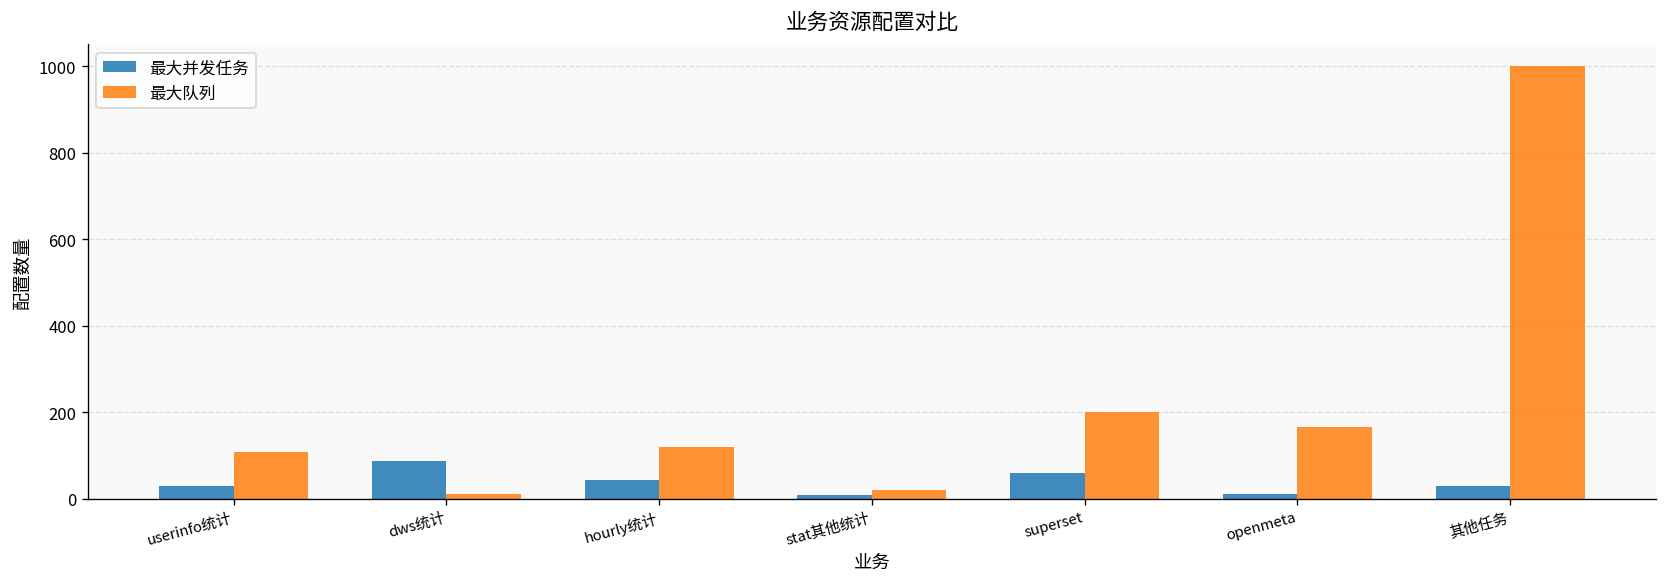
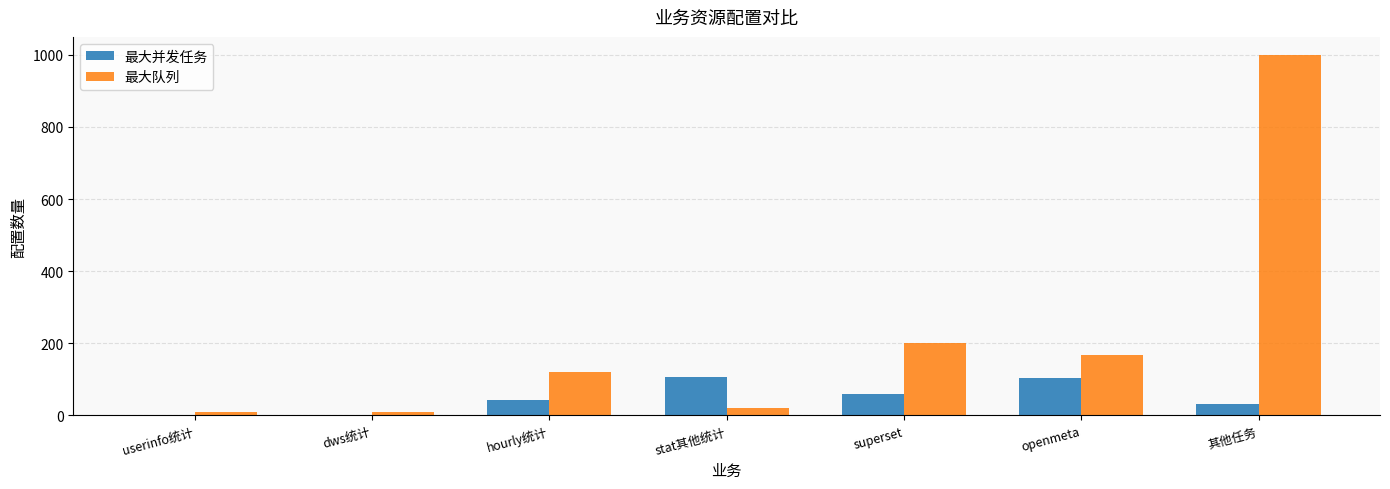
最大并发任务, userinfo统计: 30 -> 0
最大队列, userinfo统计: 110 -> 10
最大并发任务, dws统计: 90 -> 0
最大并发任务, stat其他统计: 10 -> 110
最大并发任务, openmeta: 10 -> 100
